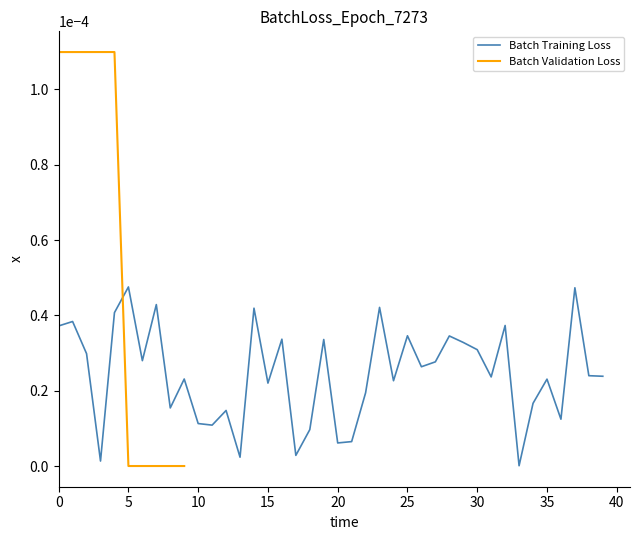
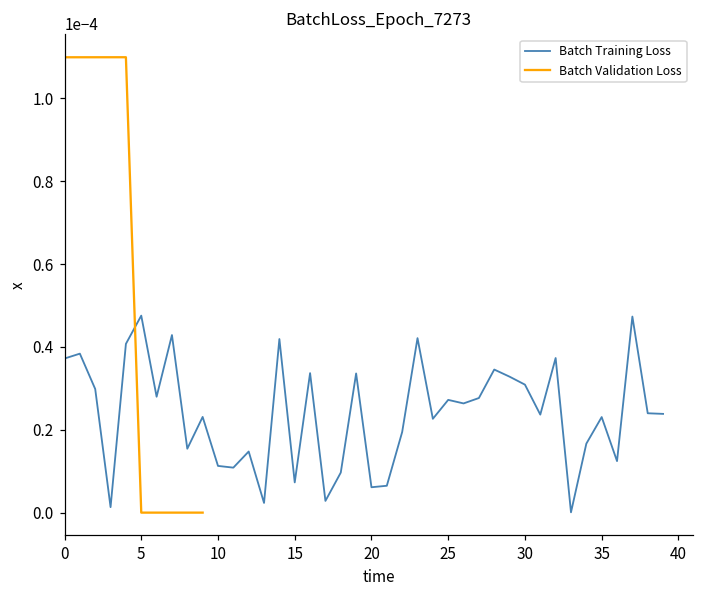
Batch Training Loss, 15: 0.000022 -> 0.000007
Batch Training Loss, 25: 0.000035 -> 0.000027
